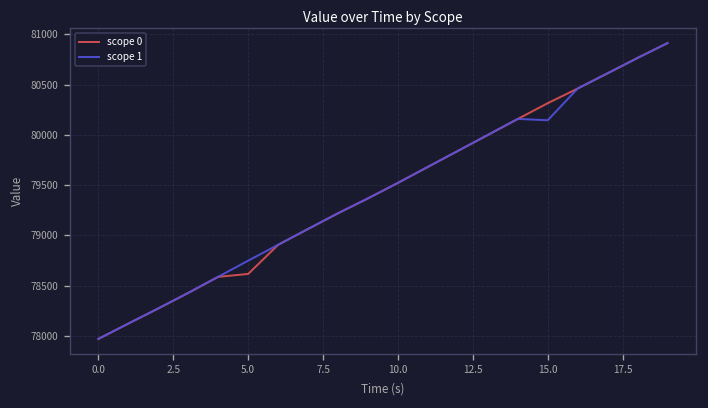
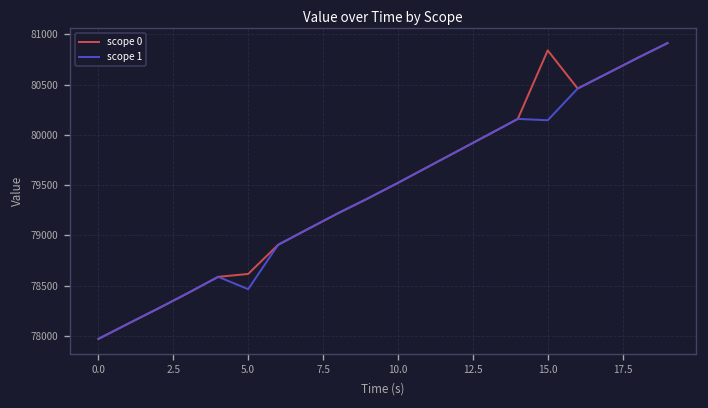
scope 1, 5.0: 78700 -> 78500
scope 0, 15.0: 80300 -> 80800
